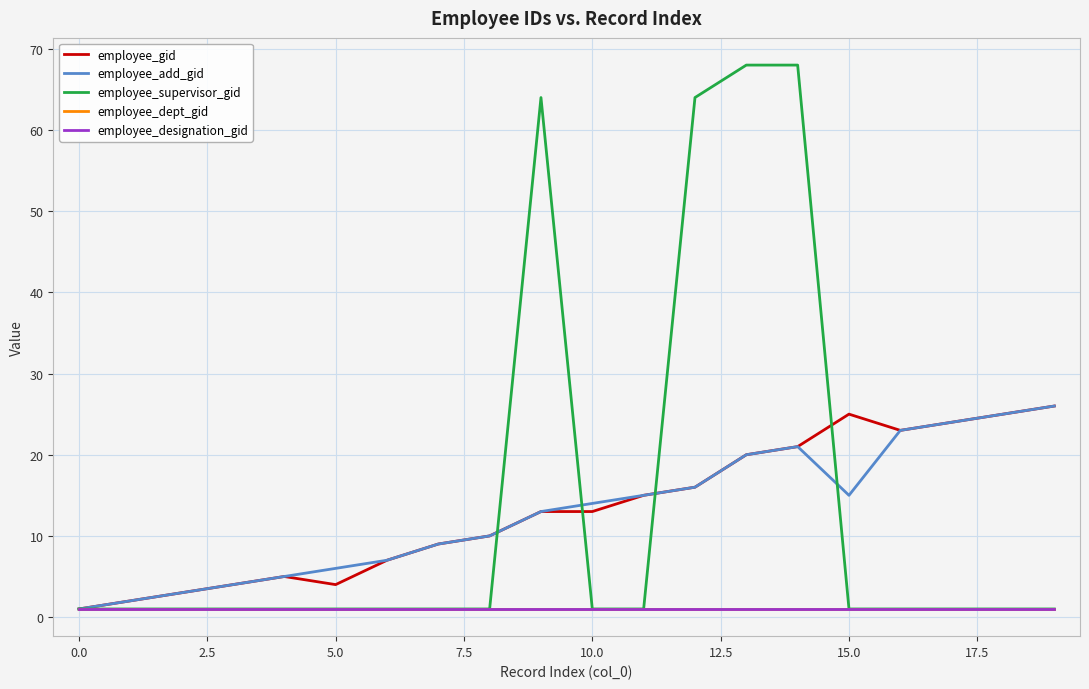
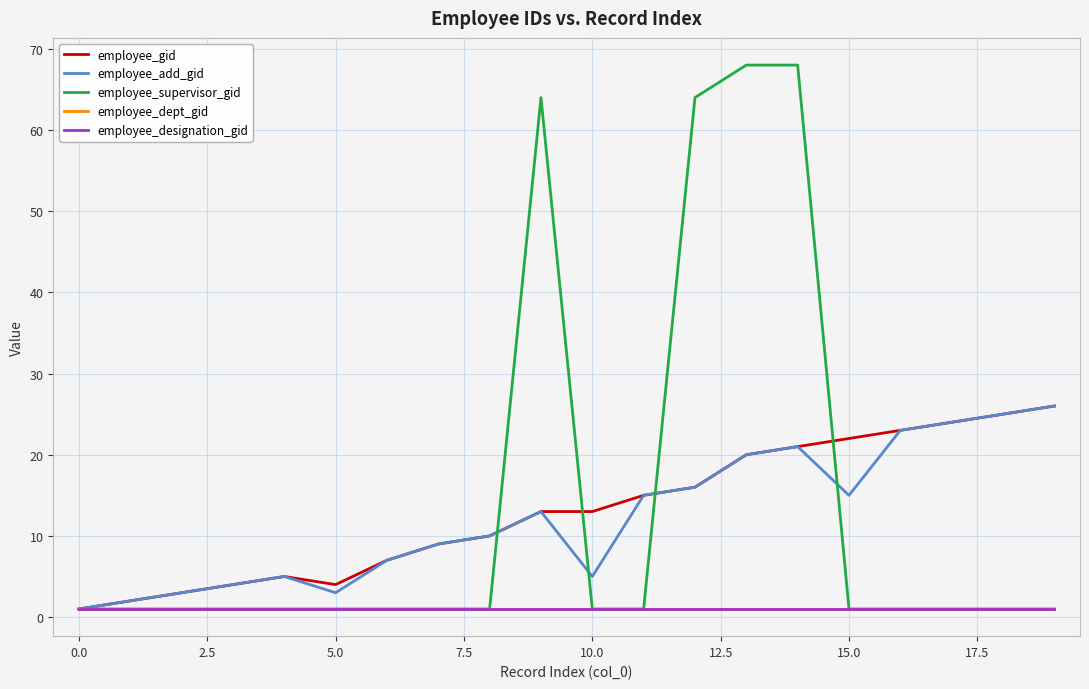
employee_add_gid, 5.0: 6 -> 3
employee_add_gid, 10.0: 14 -> 5
employee_gid, 15.0: 25 -> 22
